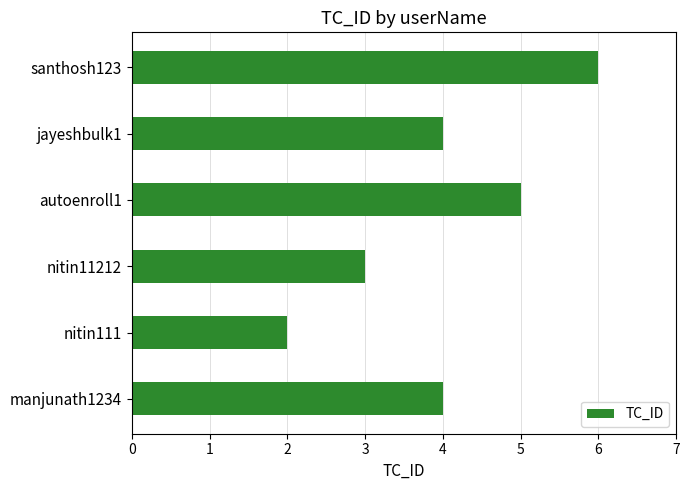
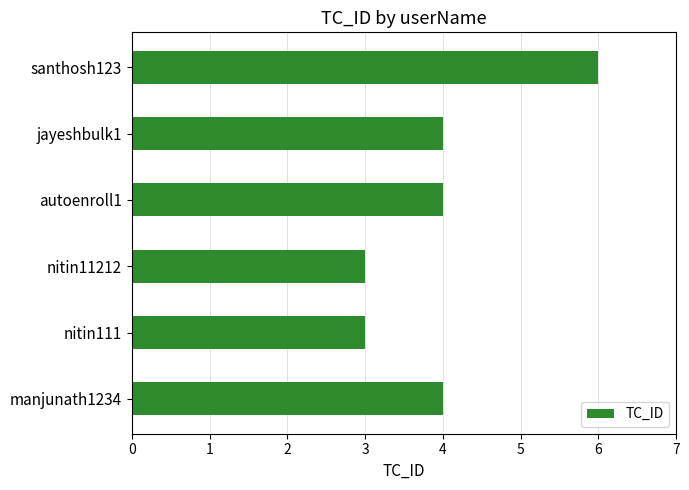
autoenroll1: 5 -> 4
nitin111: 2 -> 3
